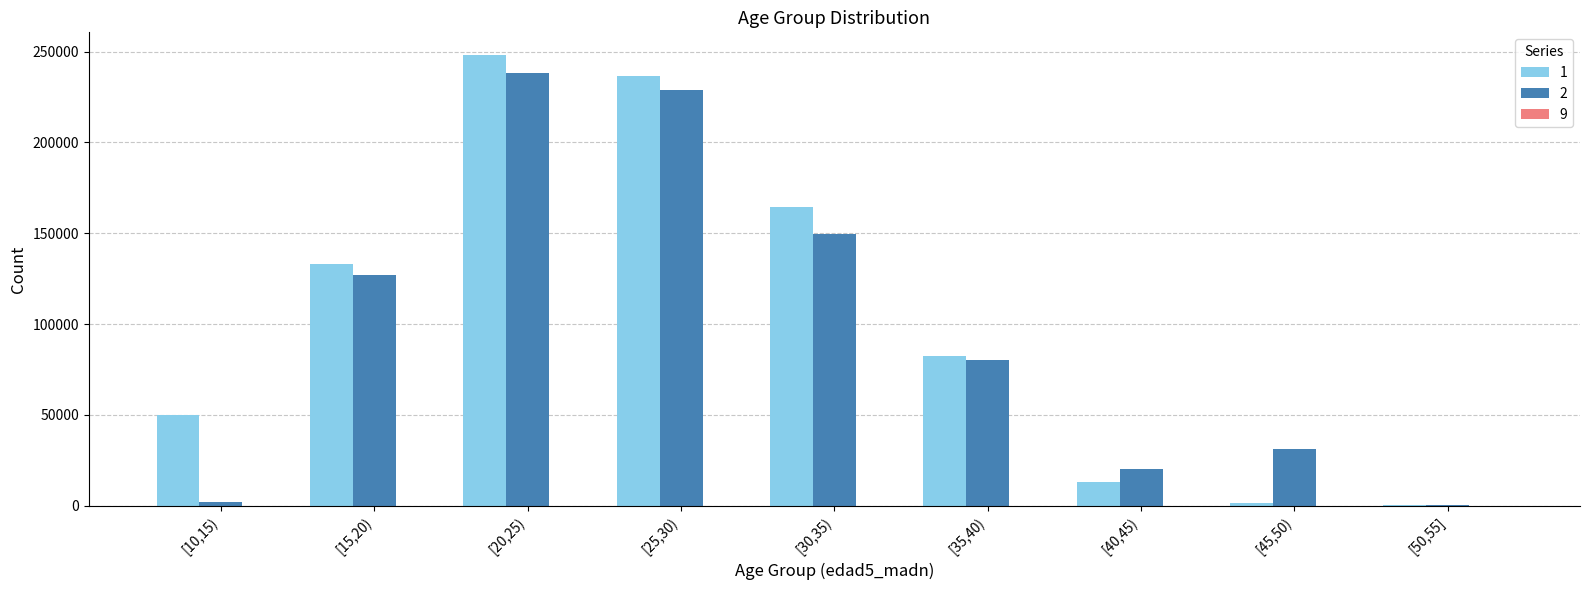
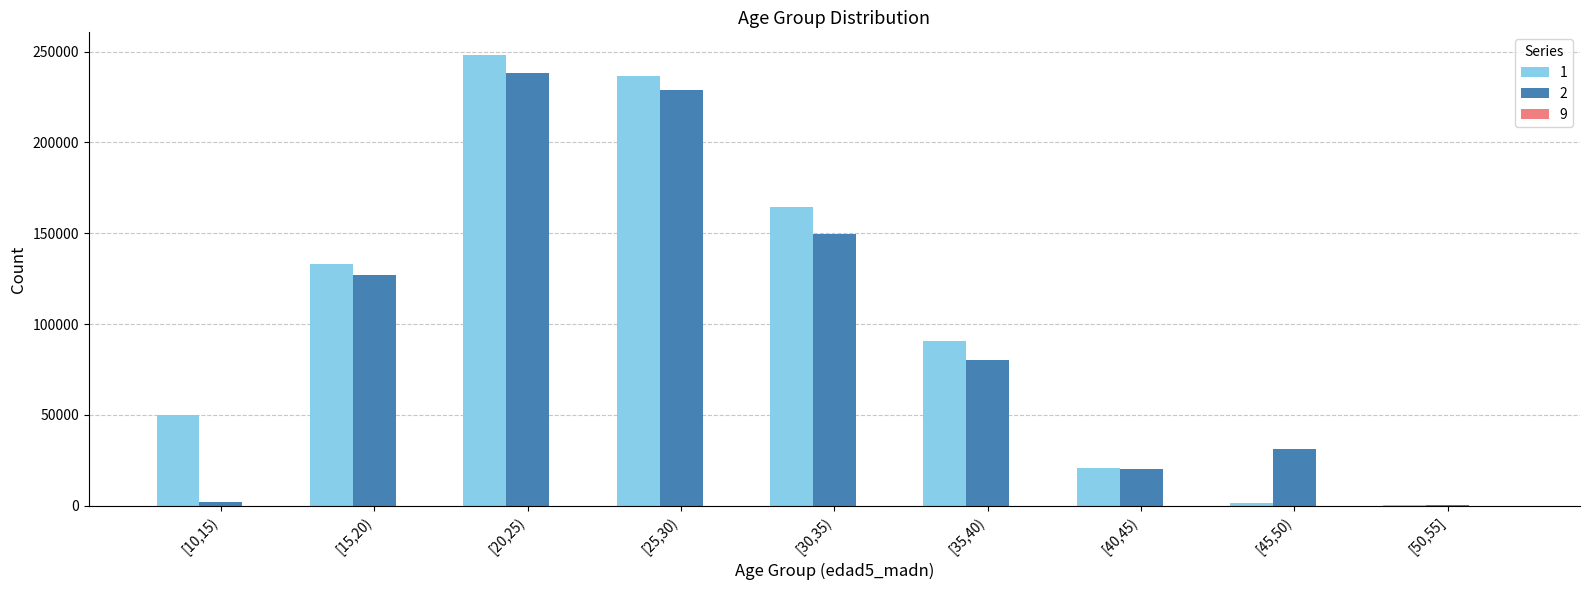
1, [35,40): 82000 -> 91000
1, [40,45): 13000 -> 21000
